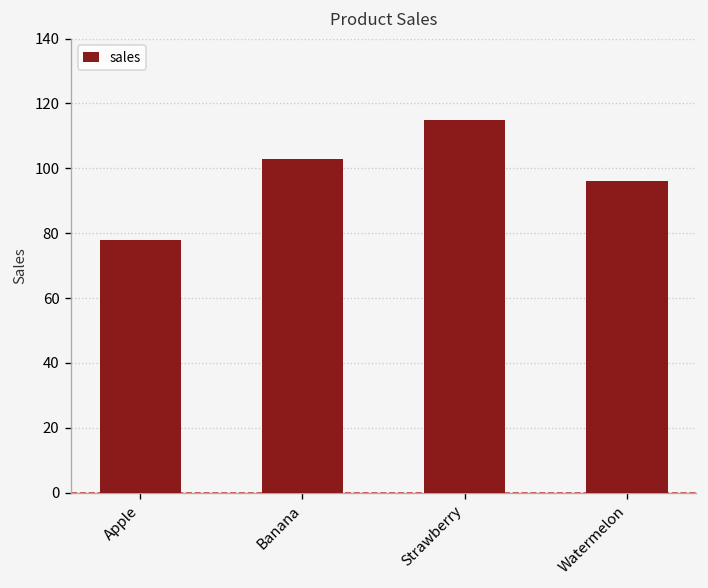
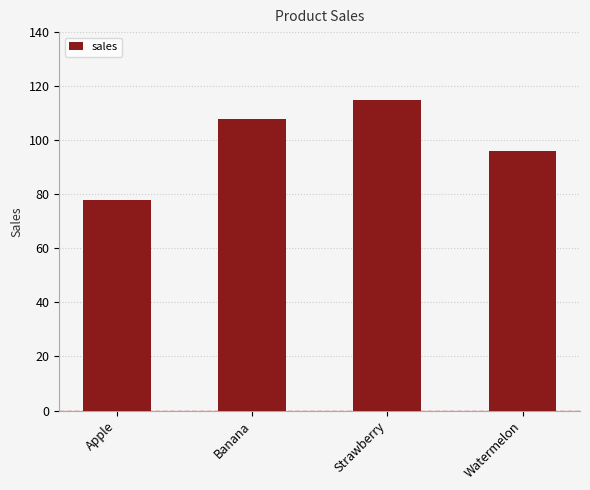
Banana: 103 -> 108
